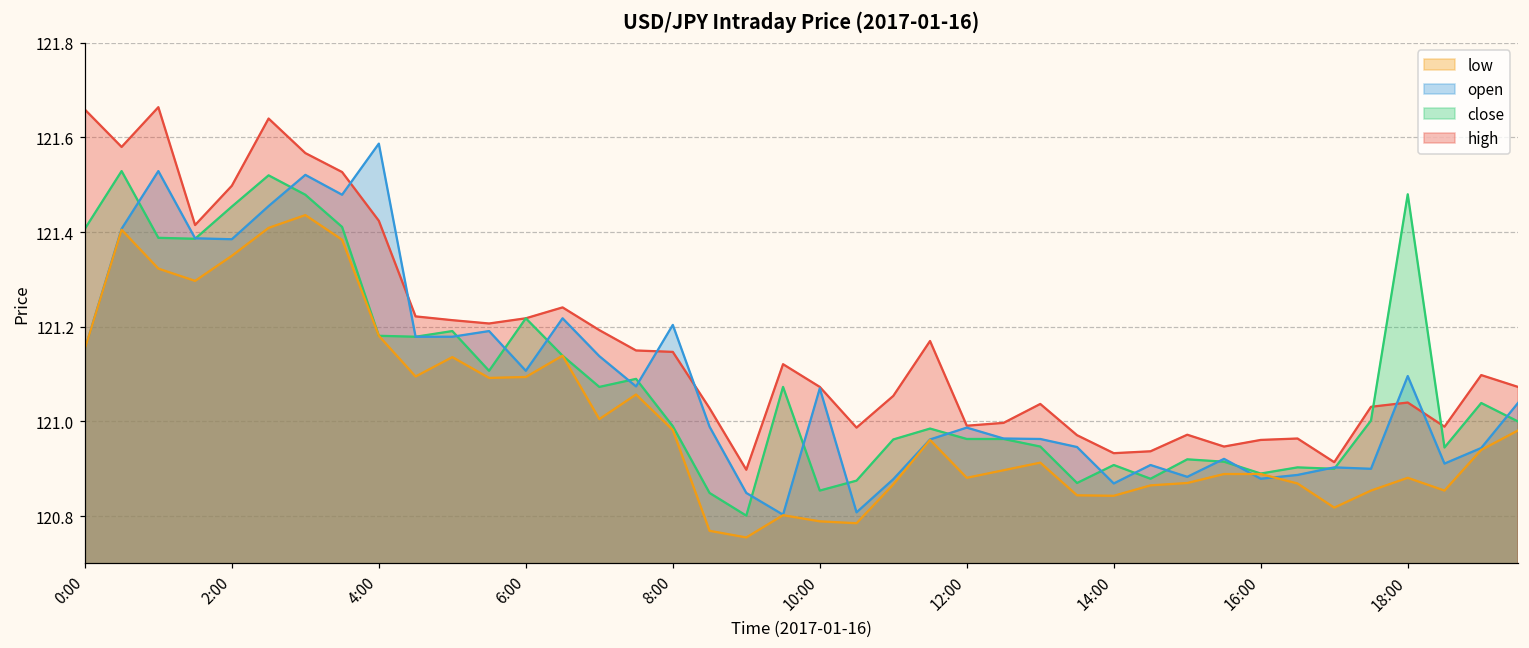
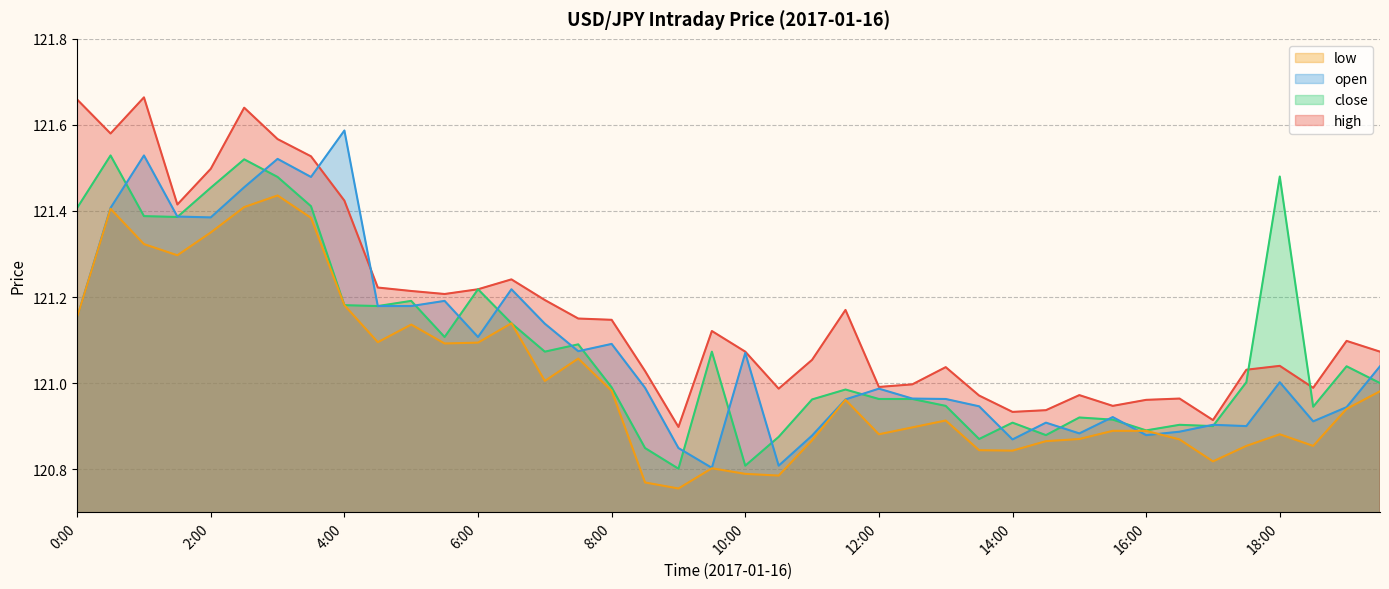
open, 8:00: 121.20 -> 121.09
close, 10:00: 120.85 -> 120.81
open, 18:00: 121.10 -> 121.00
